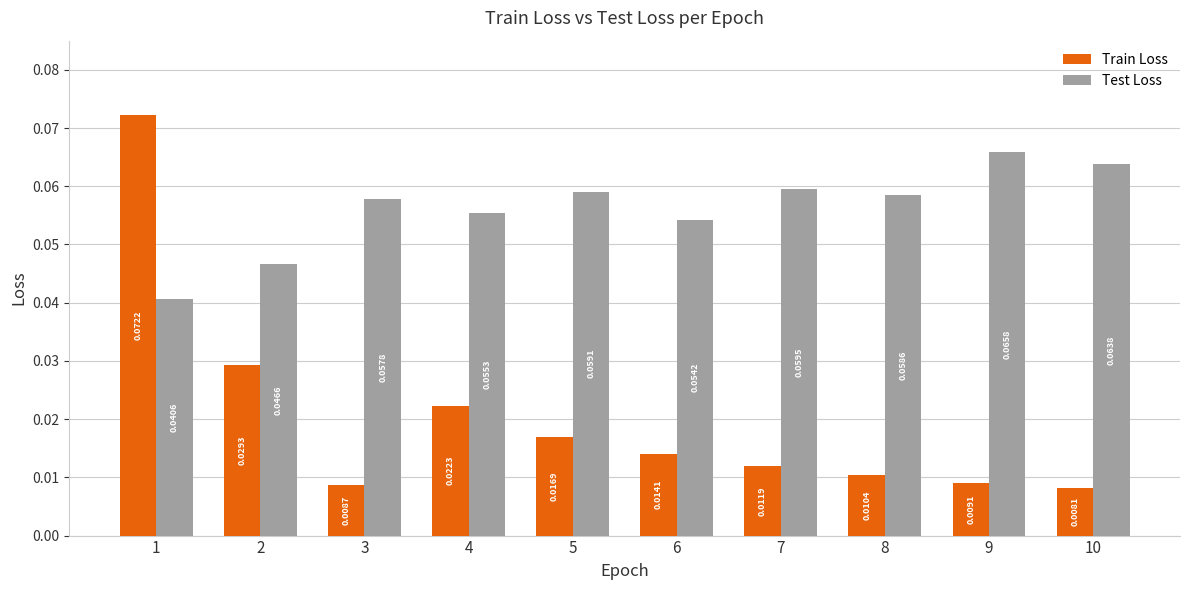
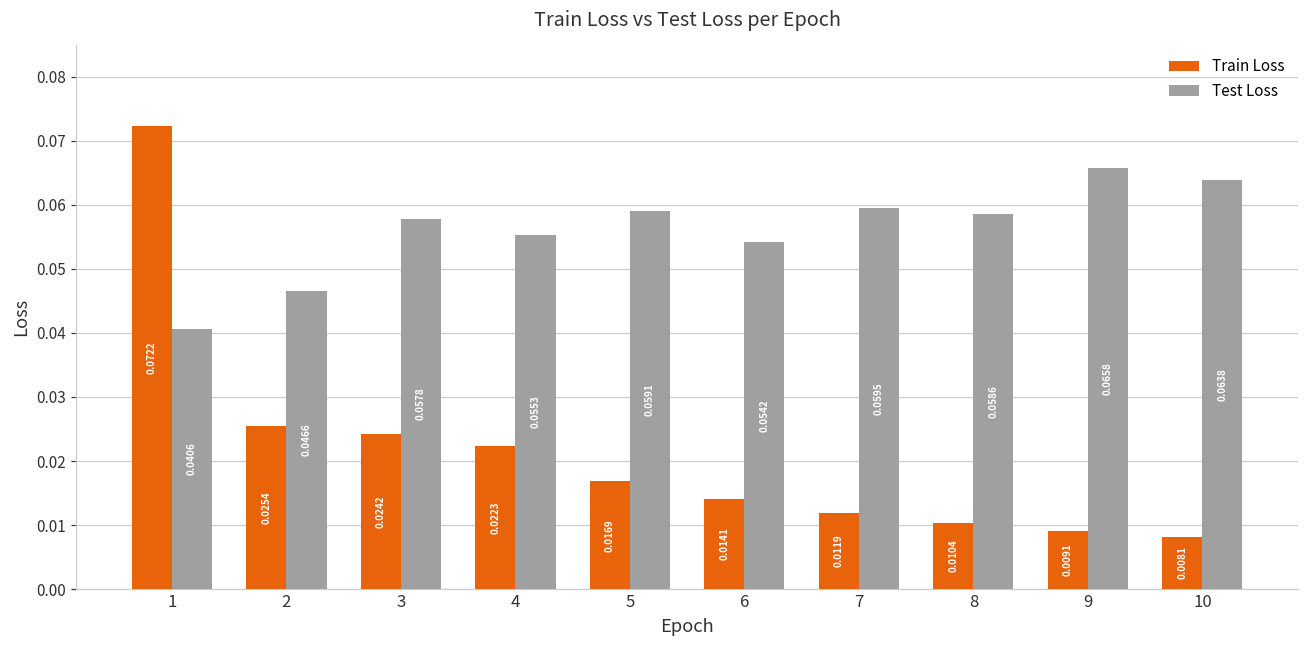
Train Loss, 2: 0.0293 -> 0.0254
Train Loss, 3: 0.0087 -> 0.0242
